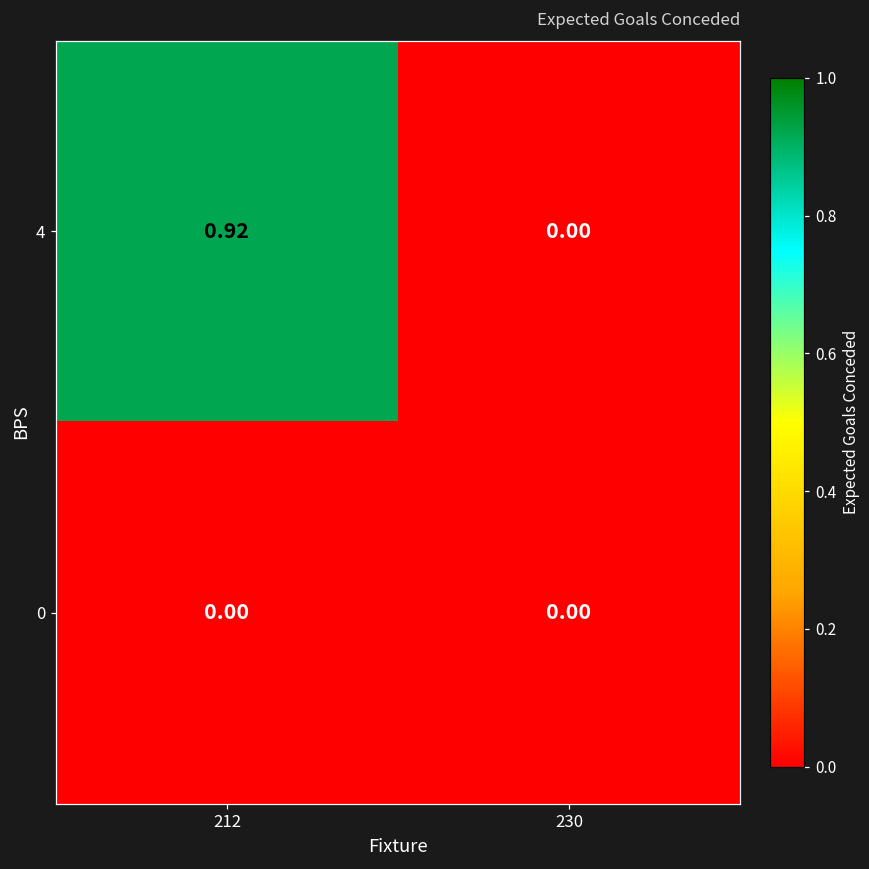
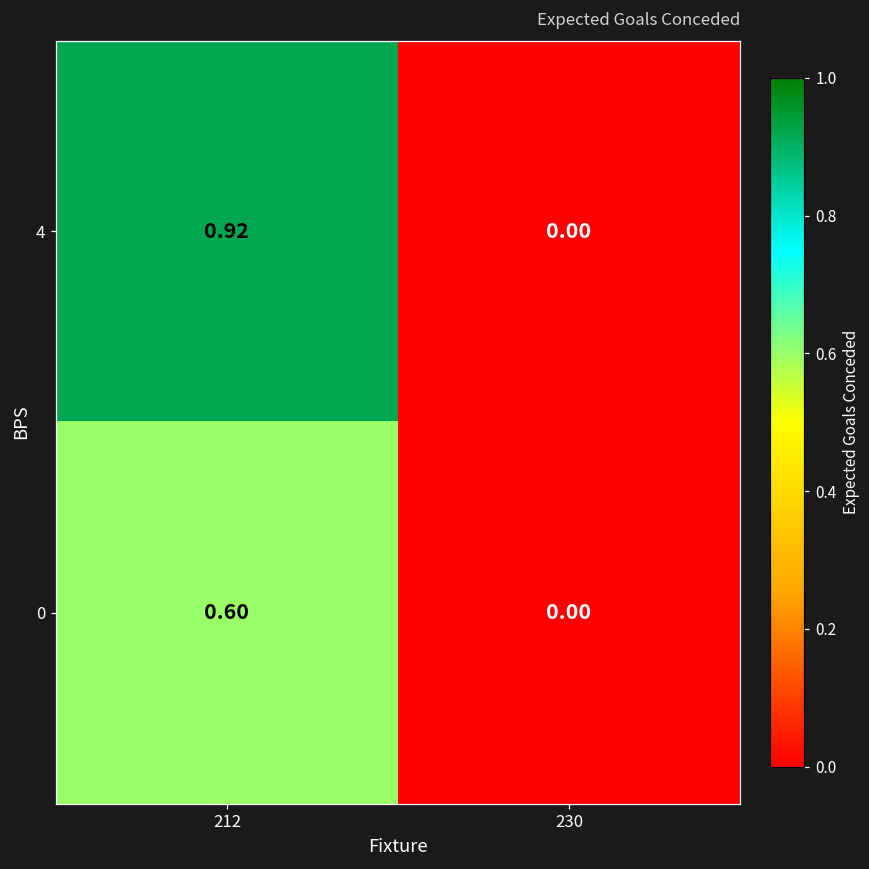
0, 212: 0.00 -> 0.60
